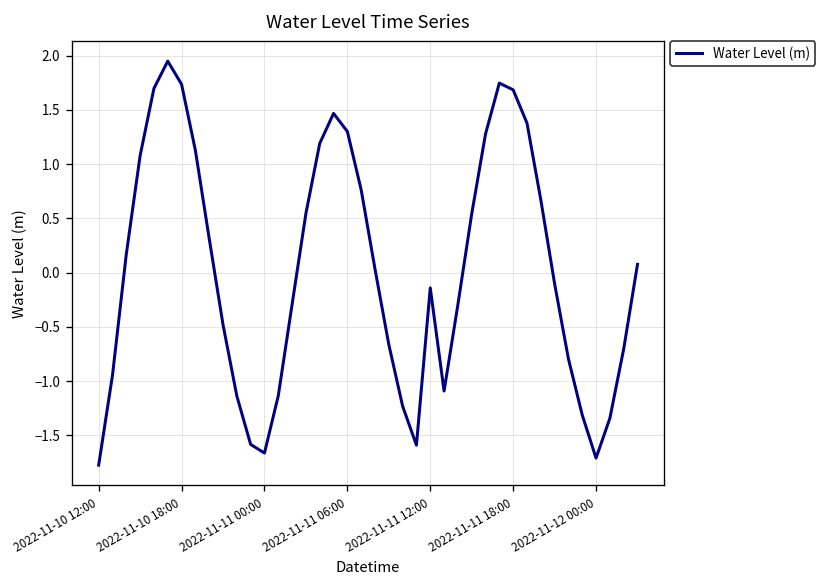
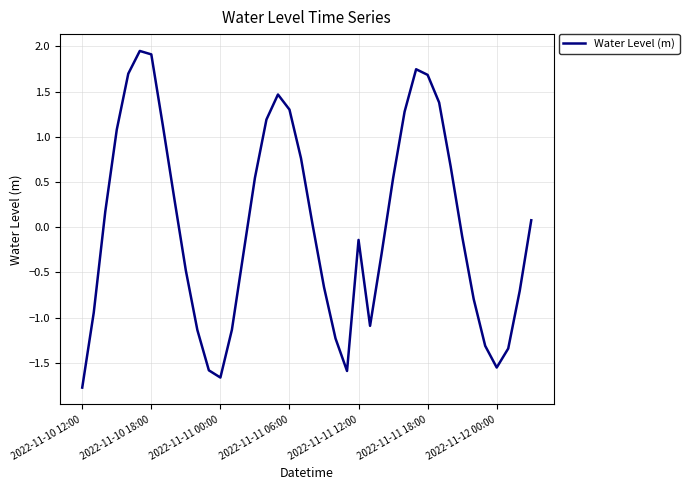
2022-11-10 18:00: 1.7 -> 1.9
2022-11-12 00:00: -1.7 -> -1.6
